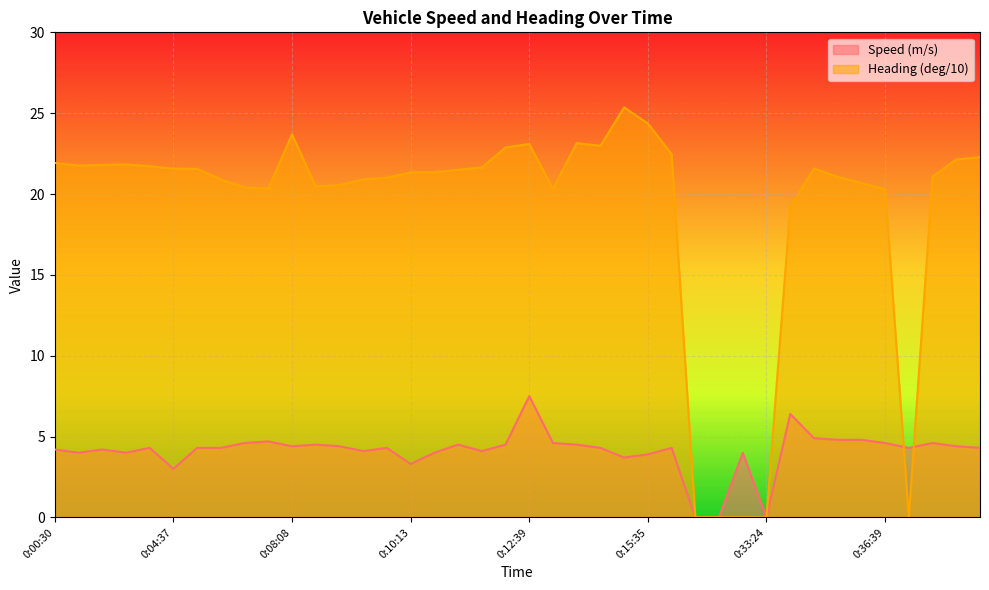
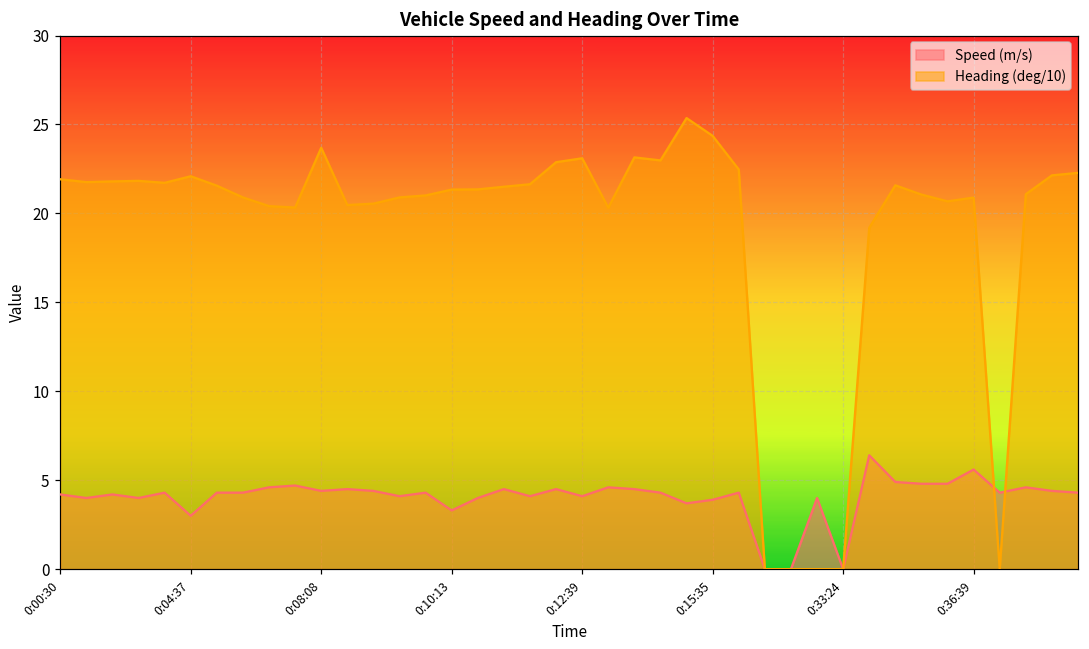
Heading (deg/10), 0:04:37: 21.6 -> 22.1
Speed (m/s), 0:12:39: 7.5 -> 4.1
Speed (m/s), 0:36:39: 4.6 -> 5.6
Heading (deg/10), 0:36:39: 20.3 -> 20.9
